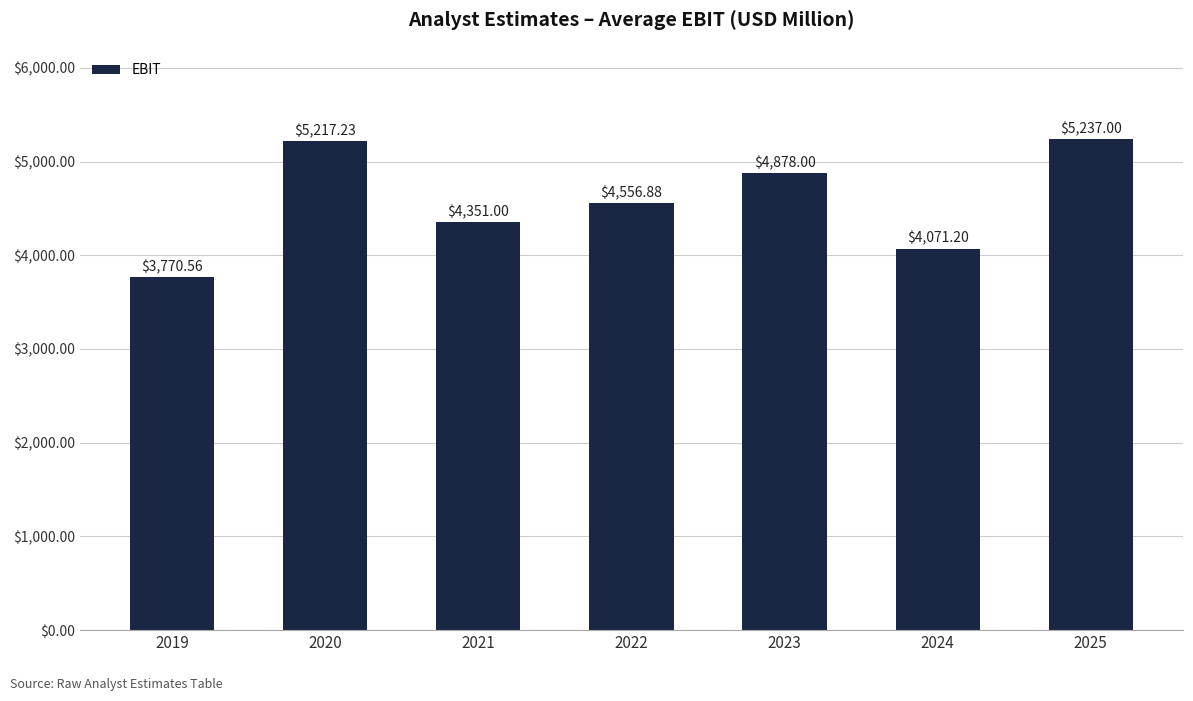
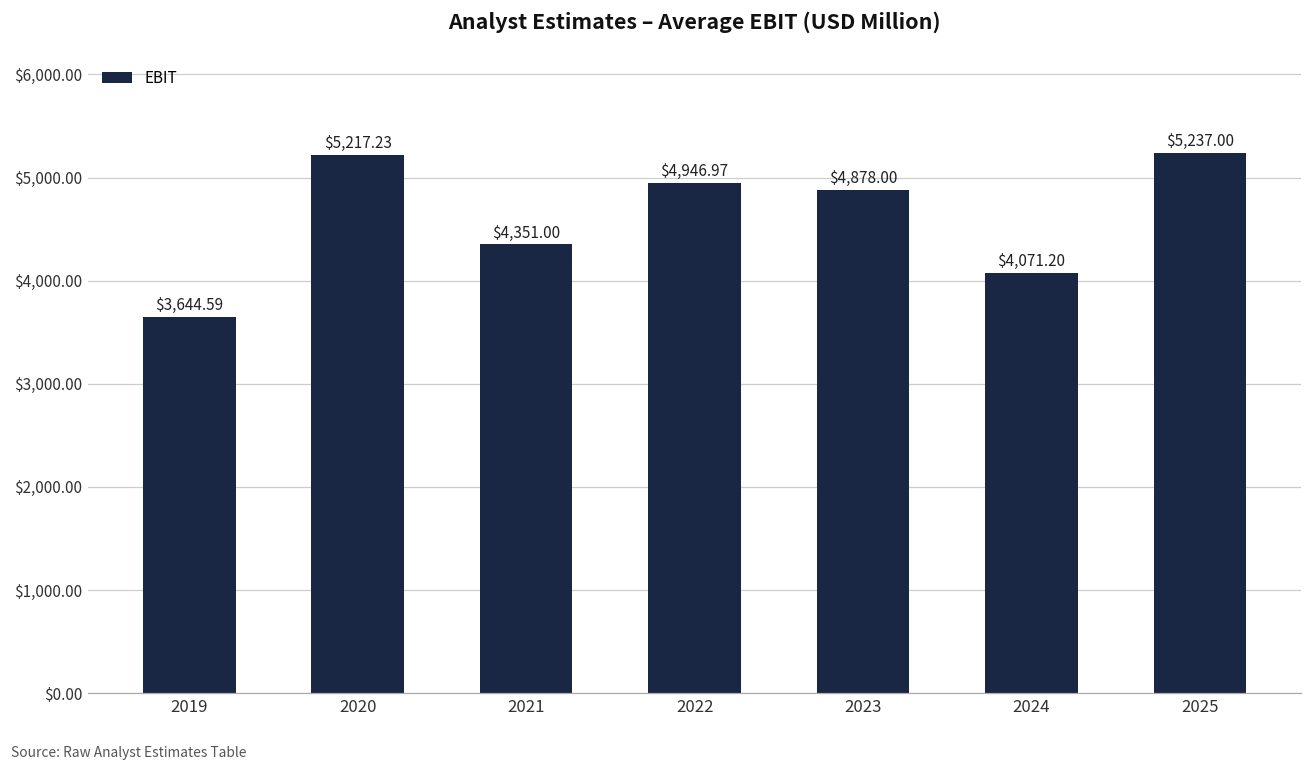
2019: $3,770.56 -> $3,644.59
2022: $4,556.88 -> $4,946.97
